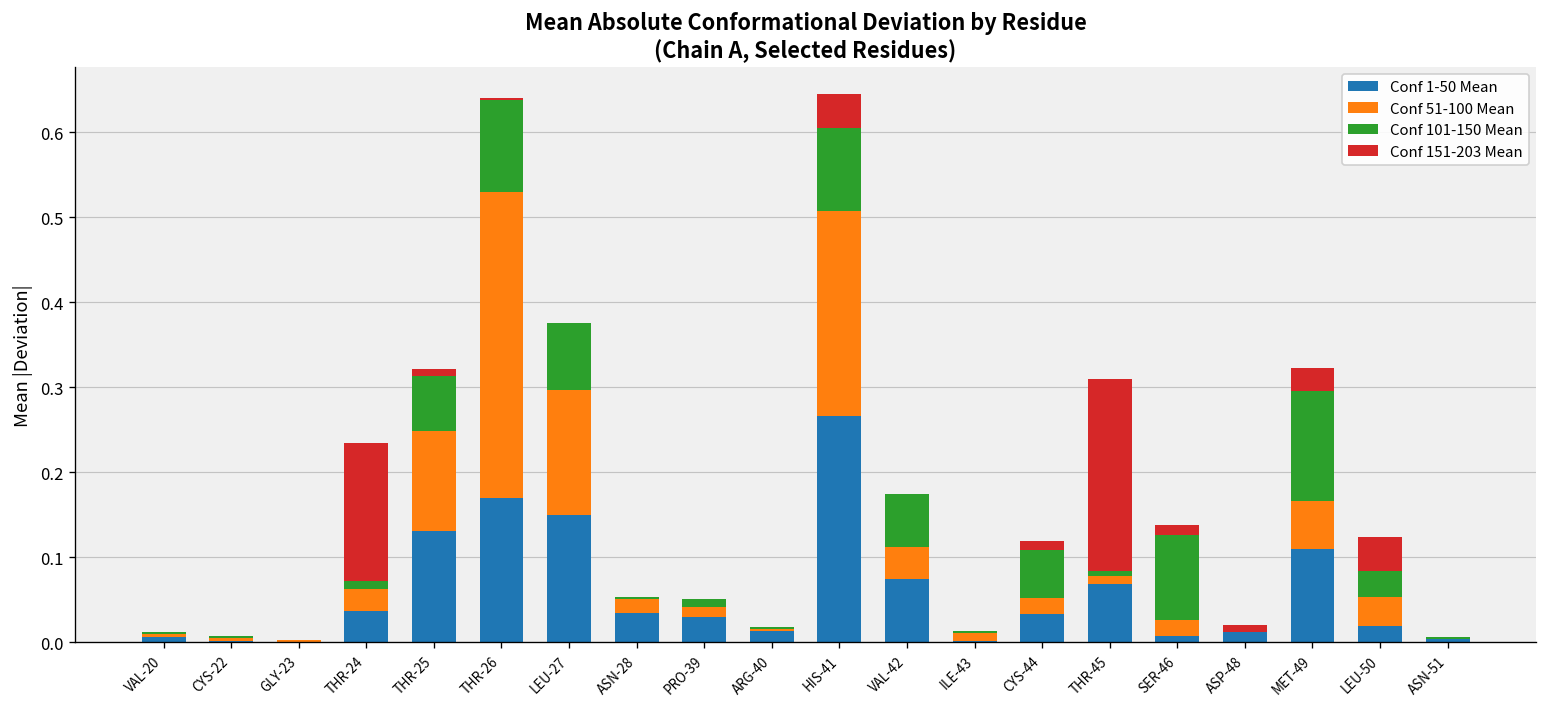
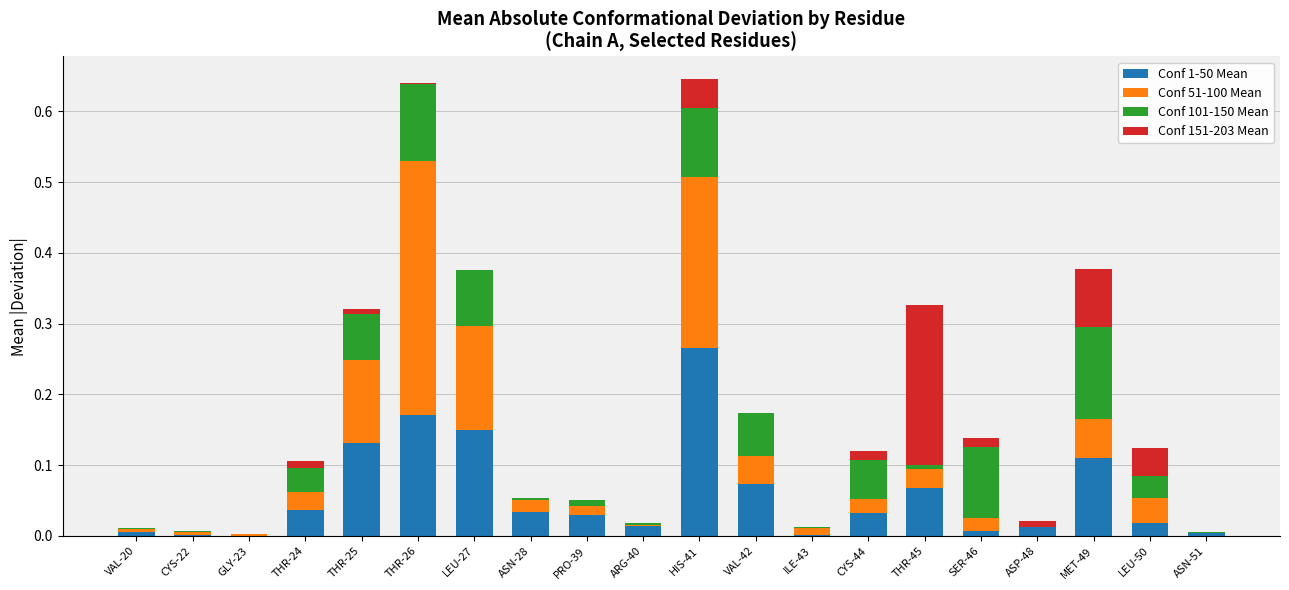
Conf 101-150 Mean, THR-24: 0.01 -> 0.03
Conf 151-203 Mean, THR-24: 0.16 -> 0.01
Conf 51-100 Mean, THR-45: 0.01 -> 0.03
Conf 151-203 Mean, MET-49: 0.03 -> 0.08
